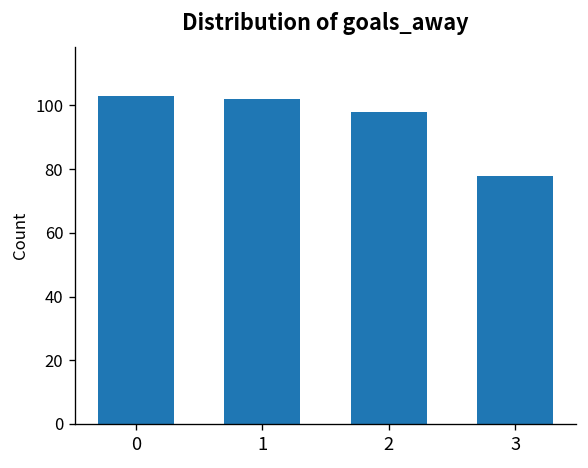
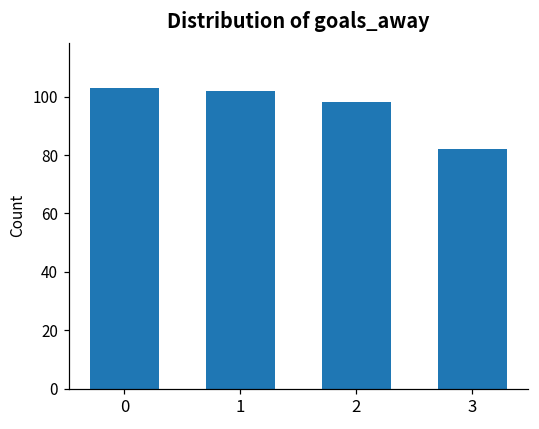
3: 78 -> 82
